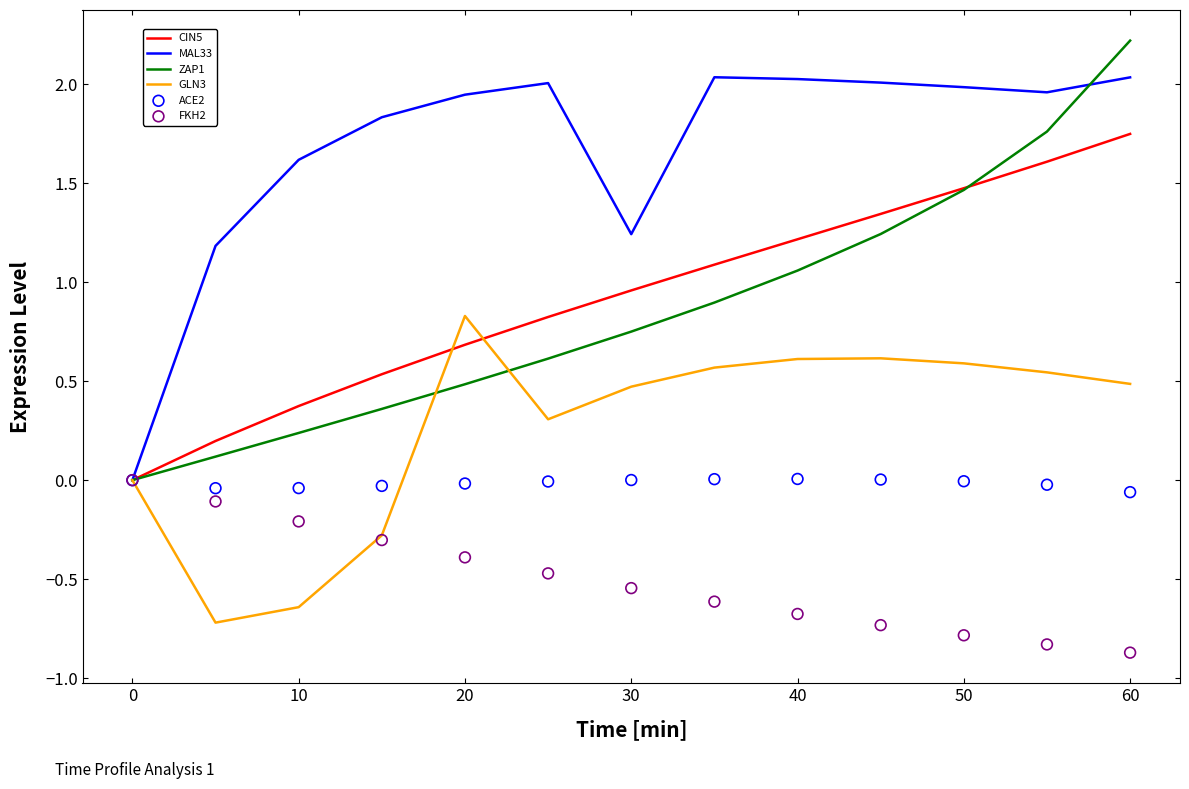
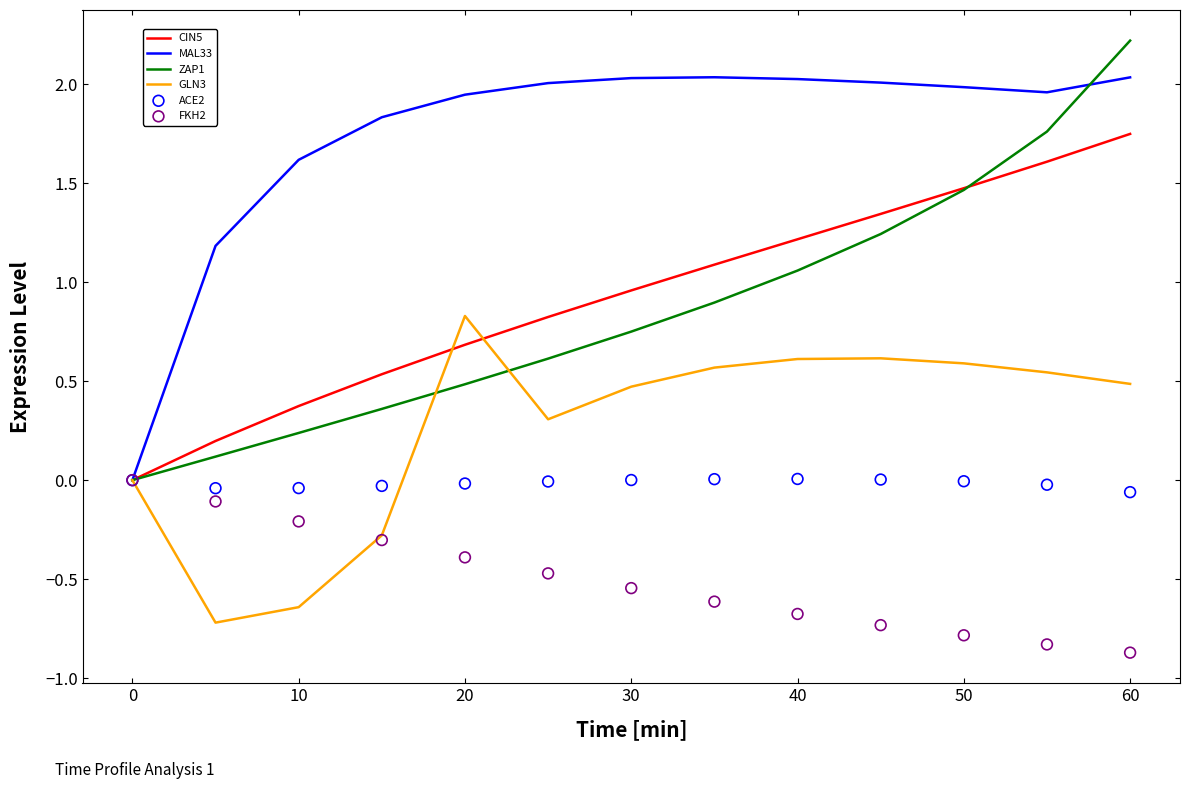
MAL33, 30: 1.24 -> 2.03
